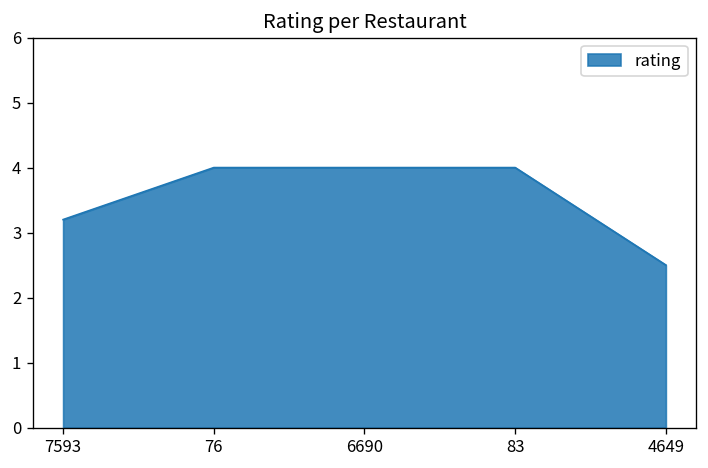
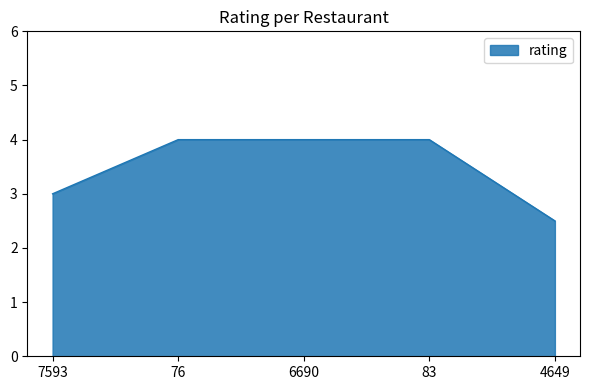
7593: 3.2 -> 3.0
